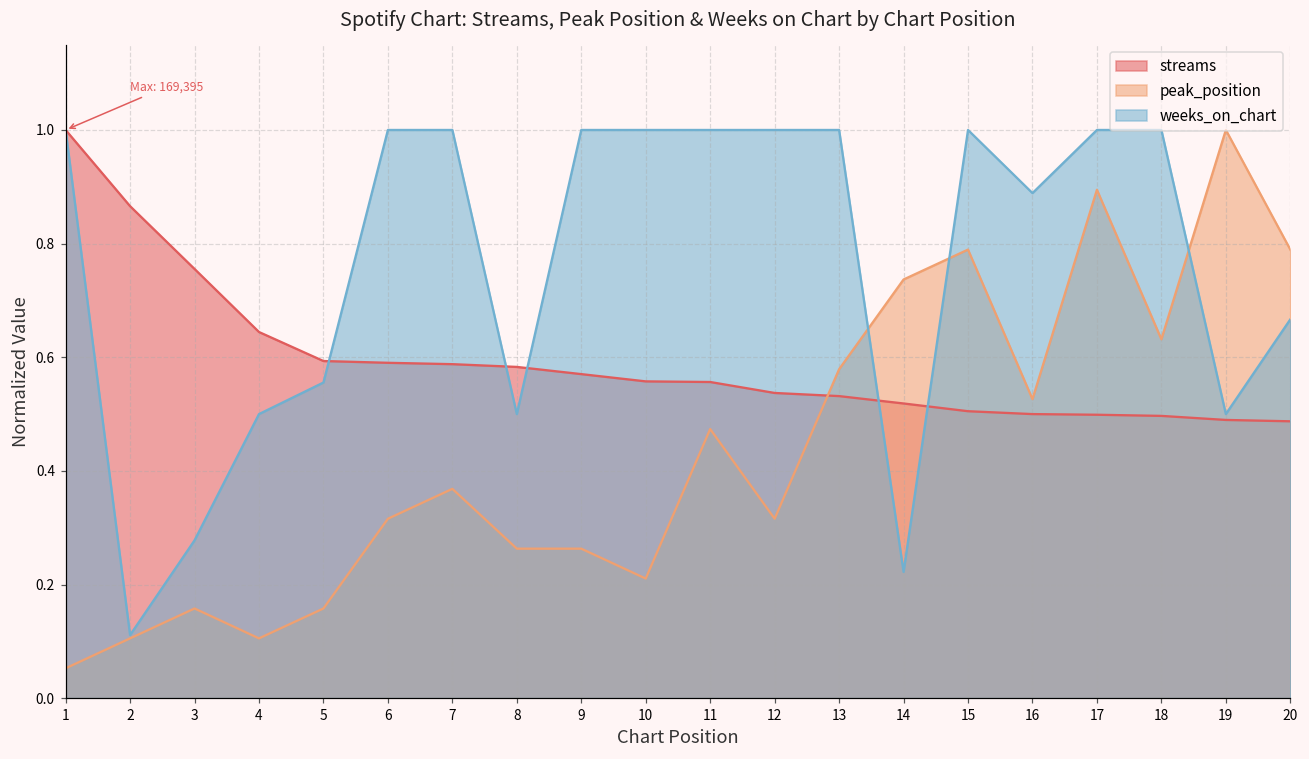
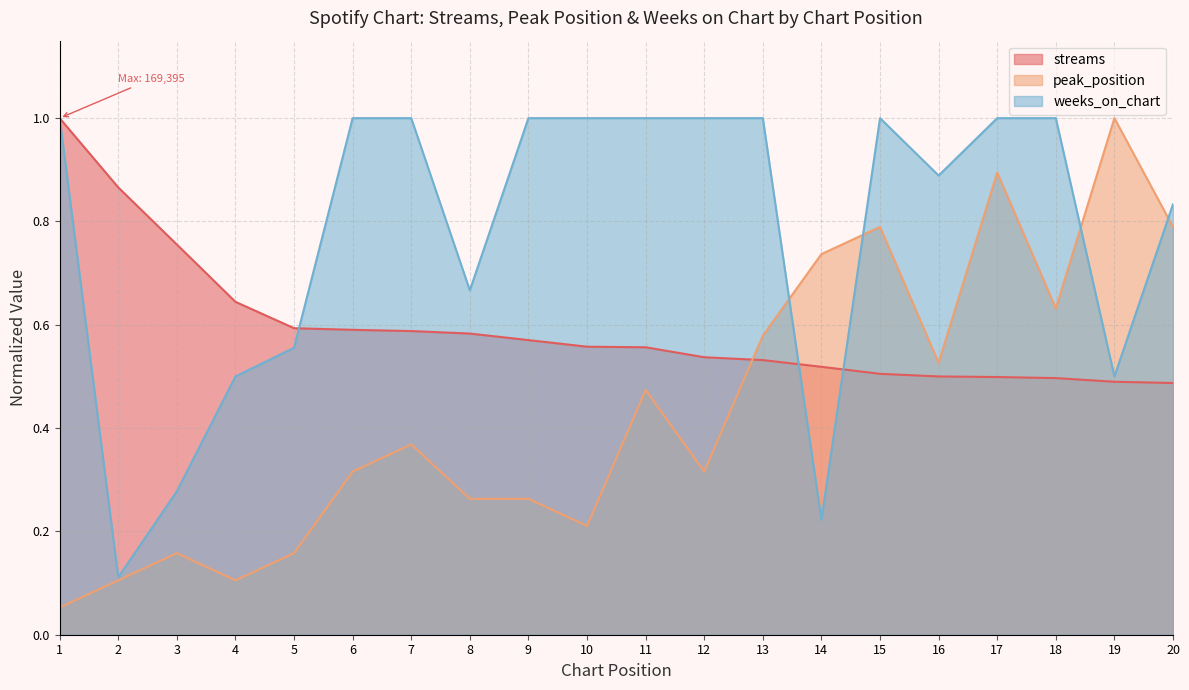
weeks_on_chart, 8: 0.50 -> 0.67
weeks_on_chart, 20: 0.67 -> 0.83
